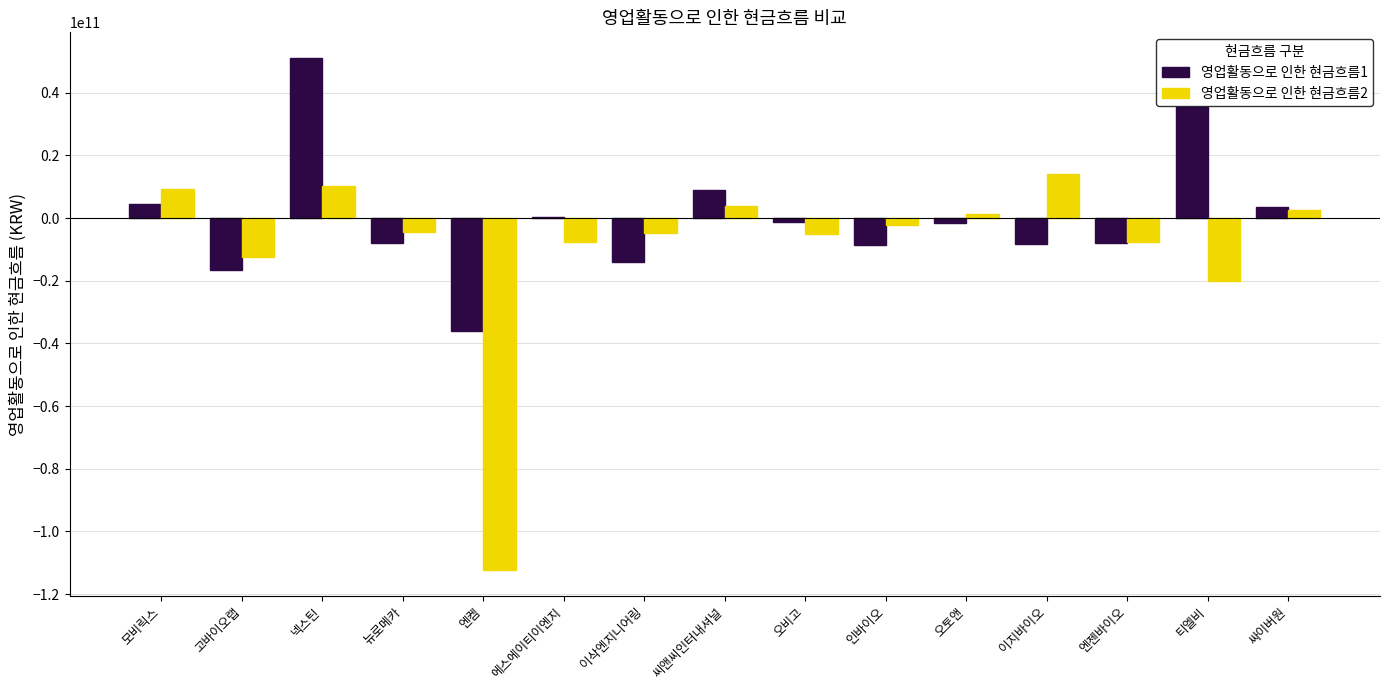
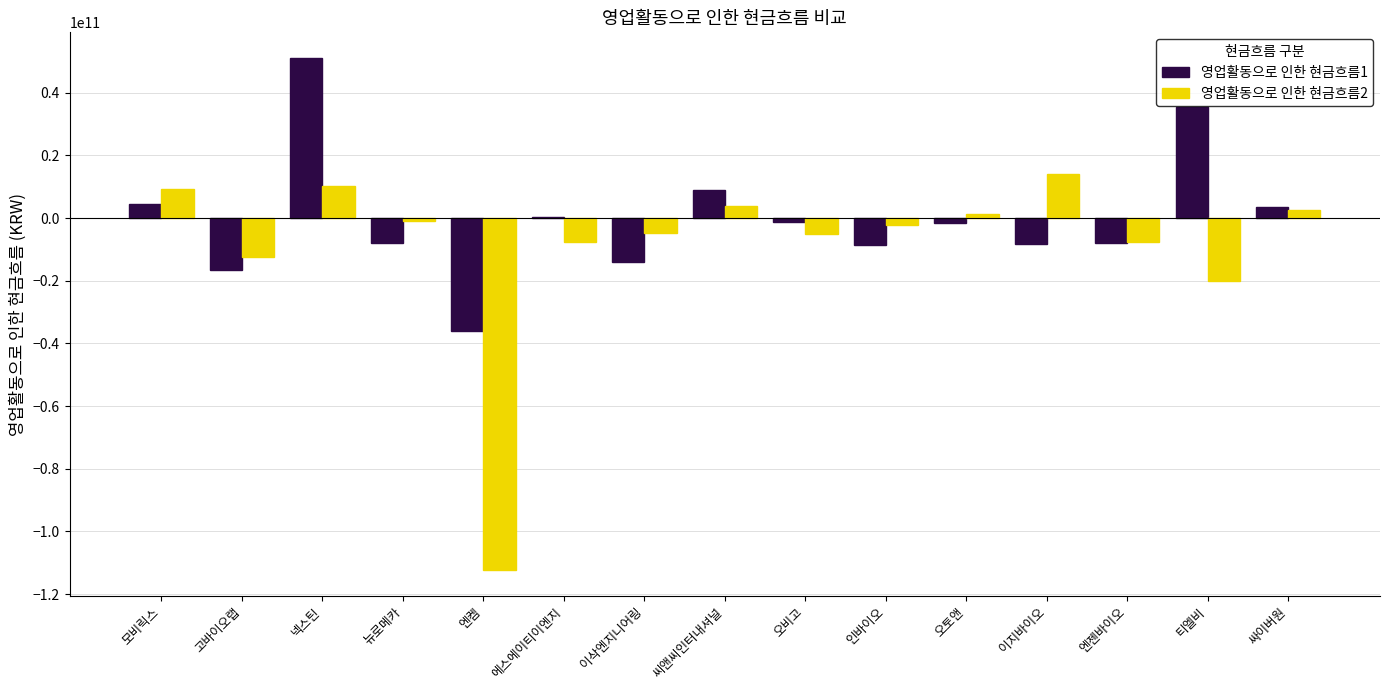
영업활동으로 인한 현금흐름2, 뉴로메카: -4000000000 -> -1000000000
